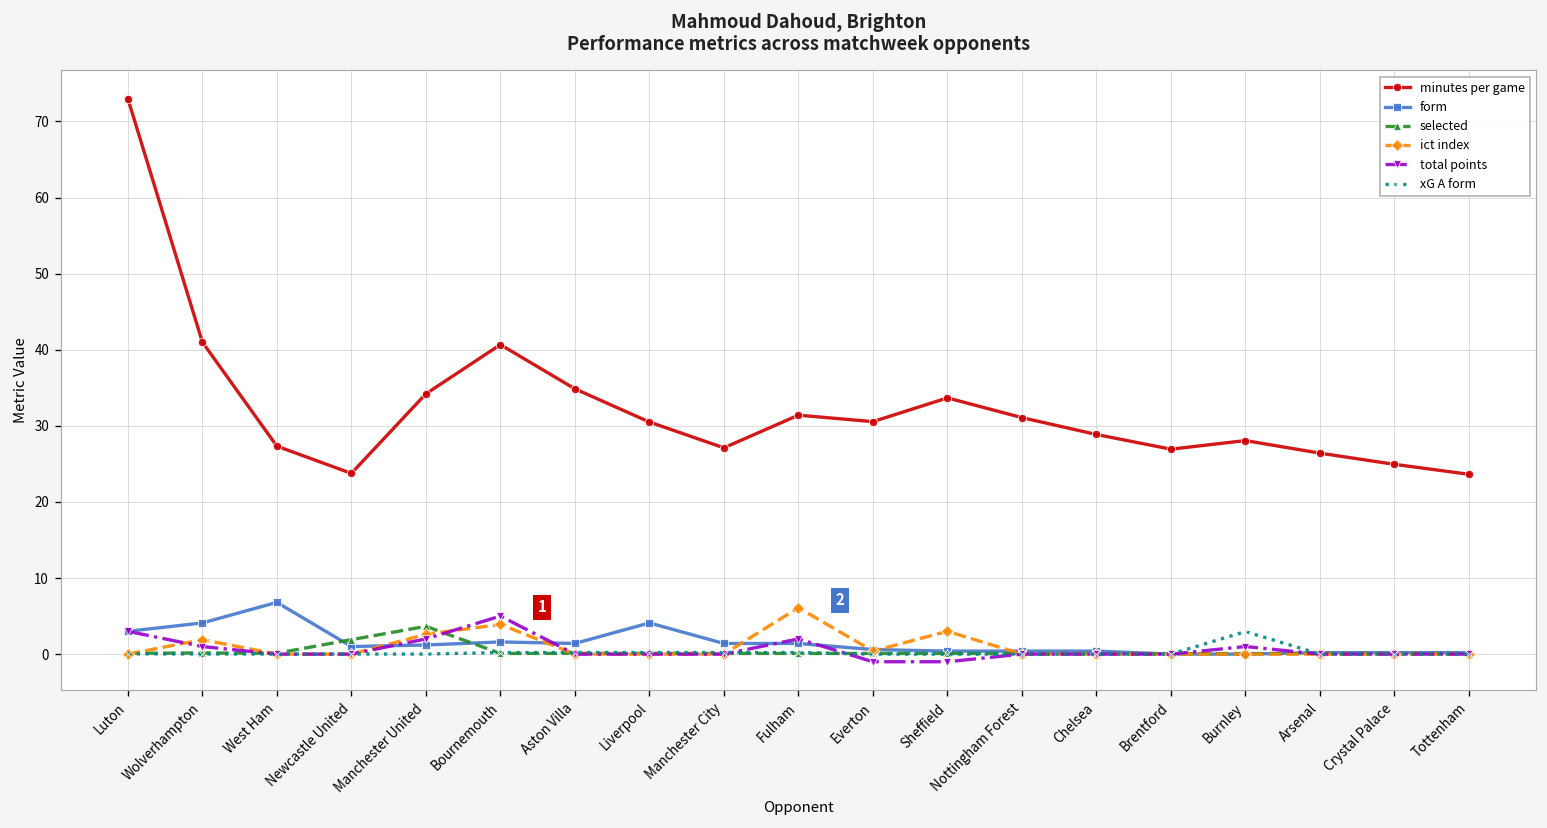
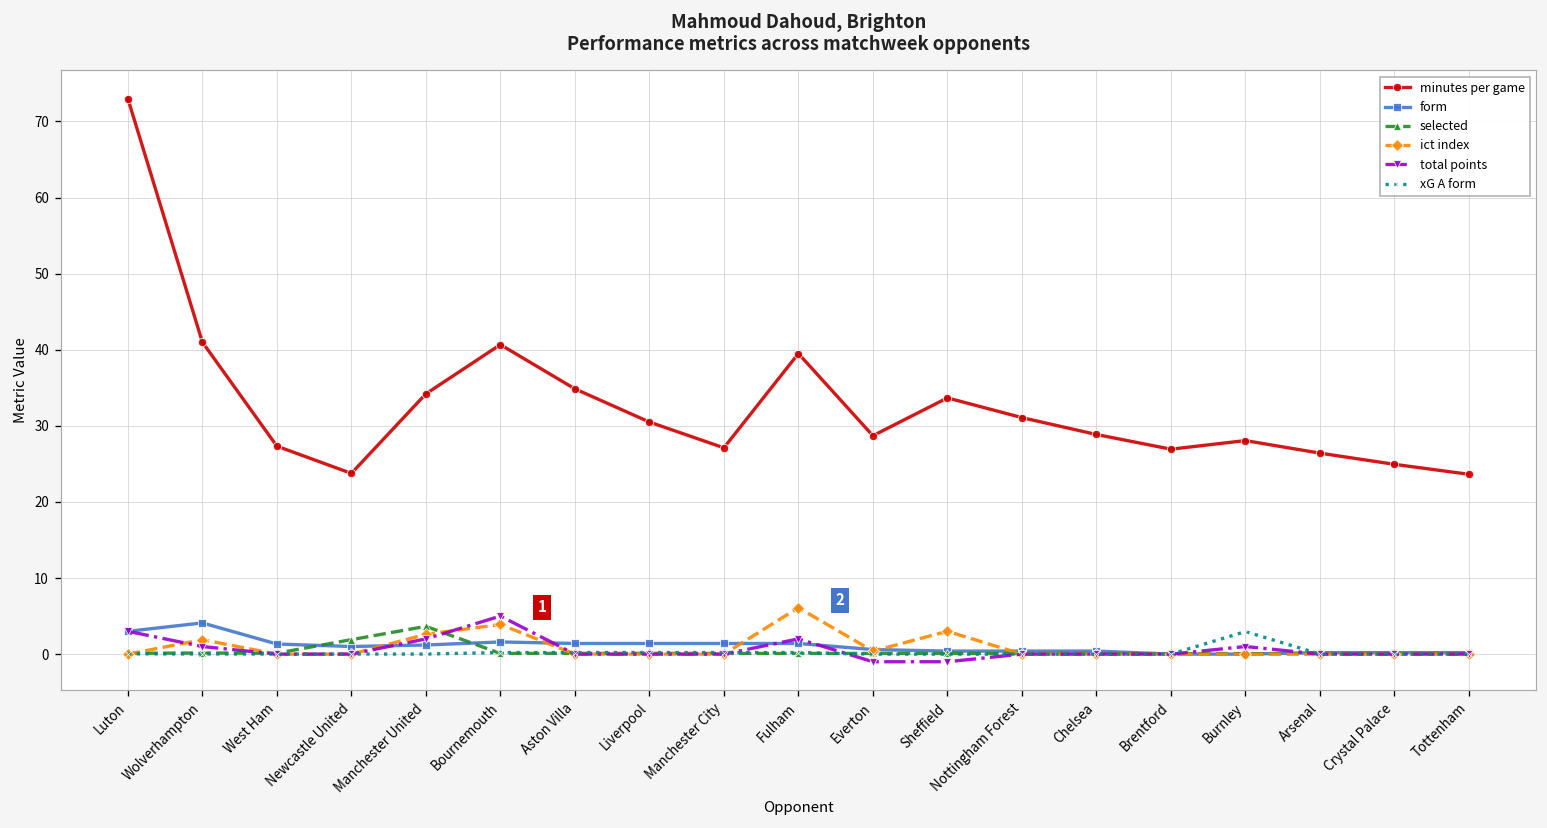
form, West Ham: 7 -> 1
form, Liverpool: 4 -> 1
minutes per game, Fulham: 31 -> 40
minutes per game, Everton: 31 -> 29
